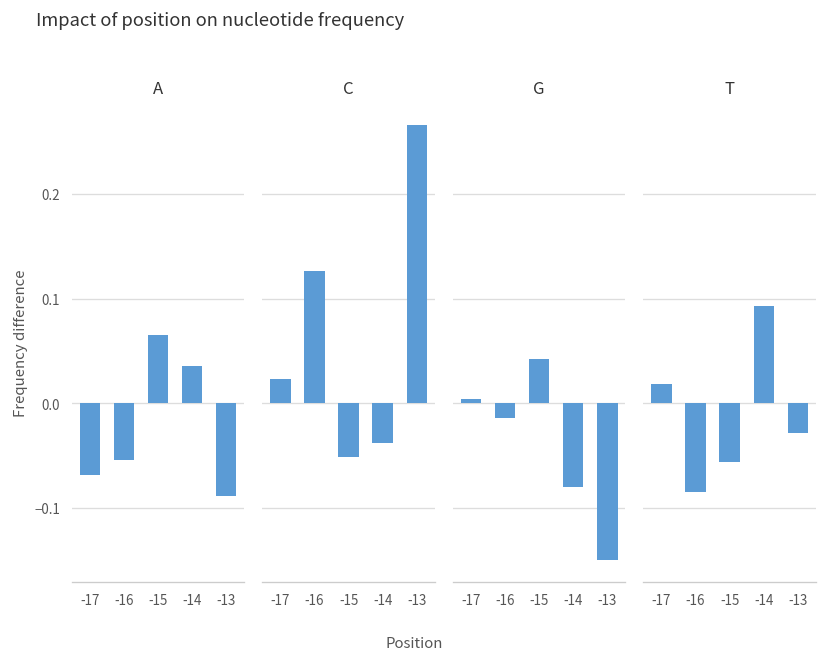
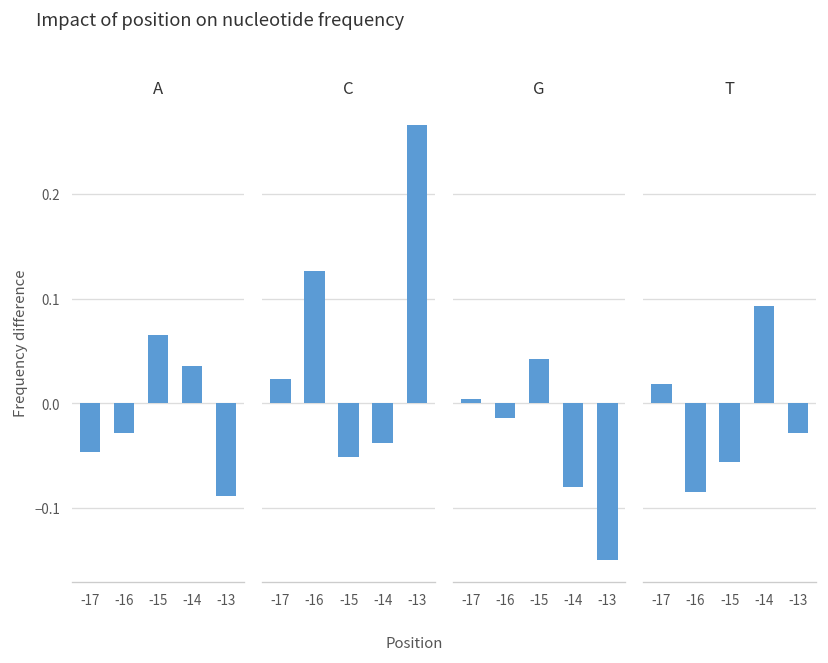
A, -17: -0.07 -> -0.05
A, -16: -0.05 -> -0.03
